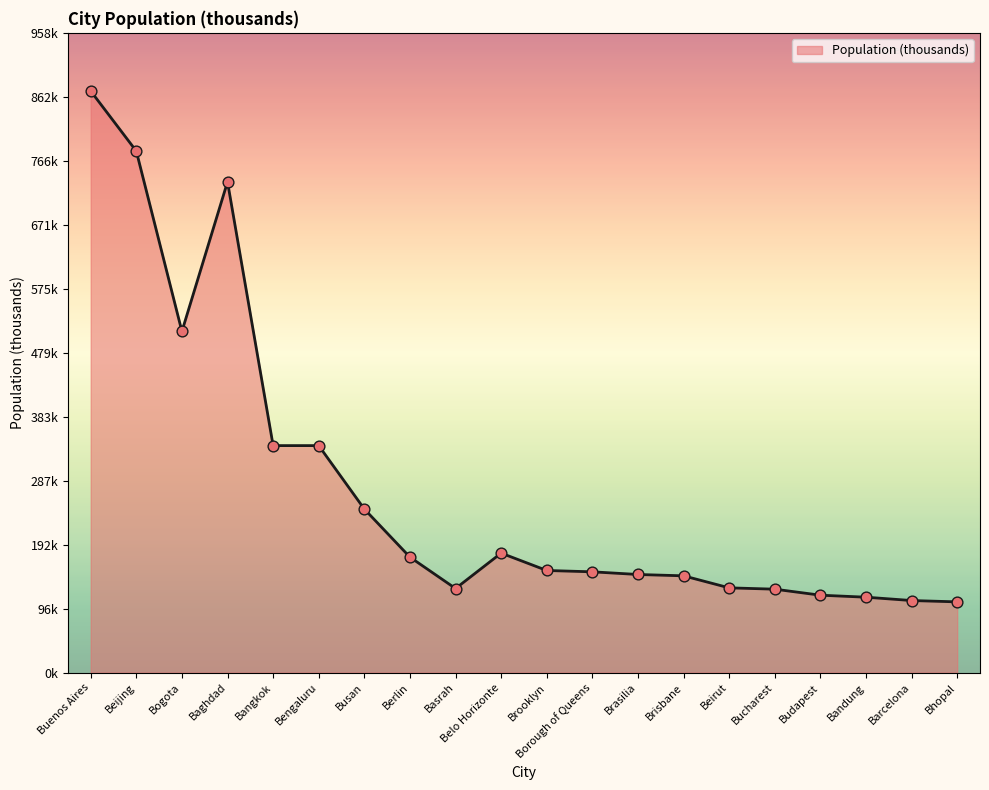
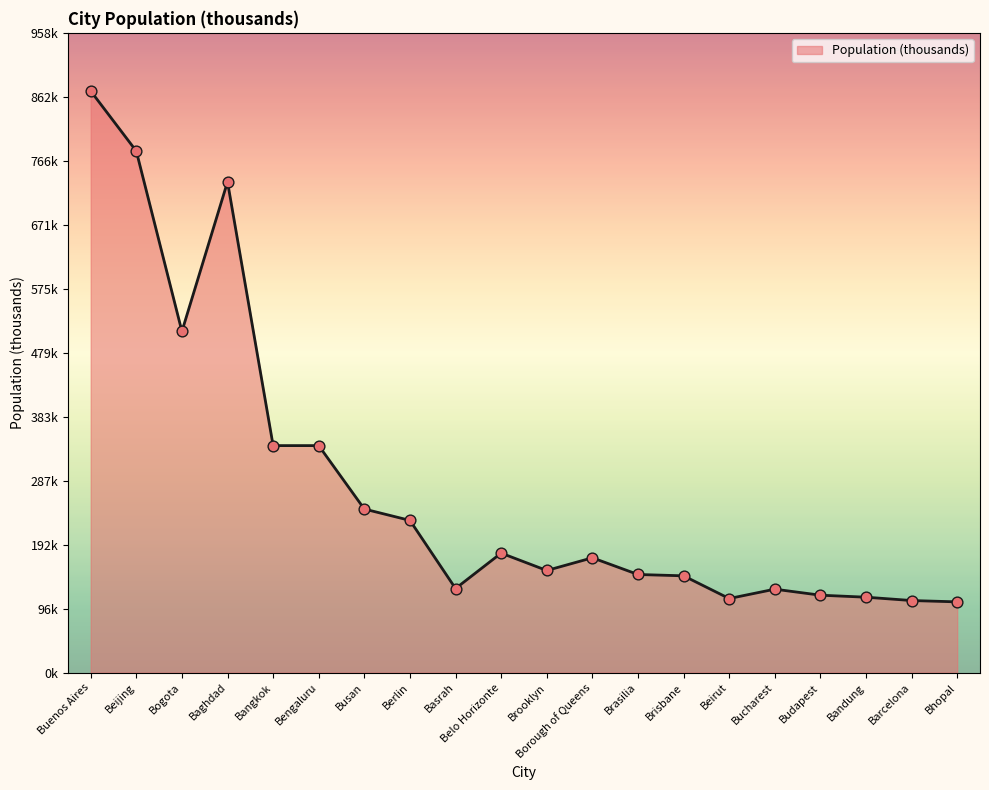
Berlin: 170000 -> 230000
Borough of Queens: 150000 -> 170000
Beirut: 130000 -> 110000
